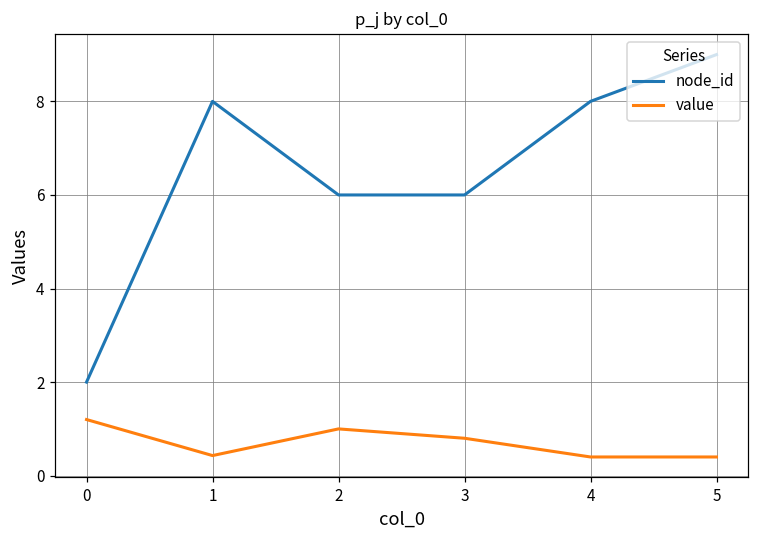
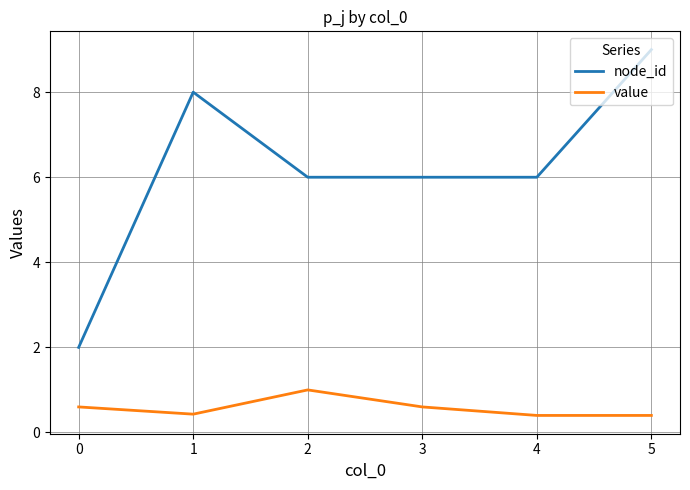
value, 0: 1.2 -> 0.6
value, 3: 0.8 -> 0.6
node_id, 4: 8 -> 6
